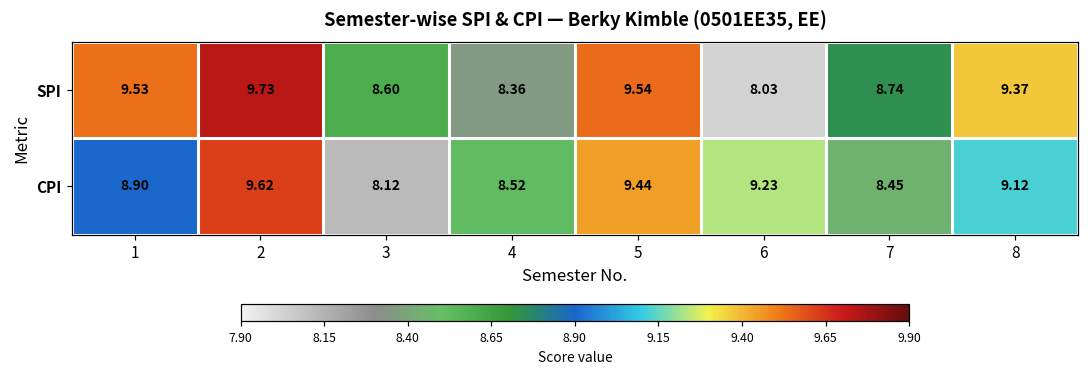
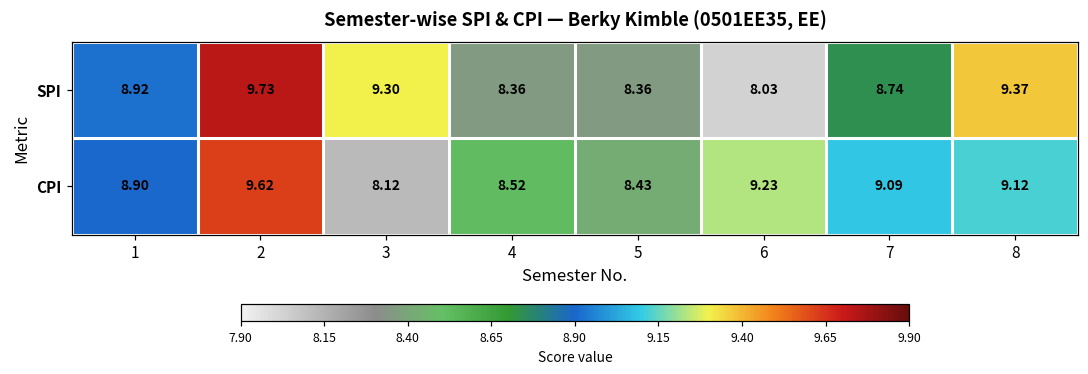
SPI, 1: 9.53 -> 8.92
SPI, 3: 8.60 -> 9.30
SPI, 5: 9.54 -> 8.36
CPI, 5: 9.44 -> 8.43
CPI, 7: 8.45 -> 9.09
